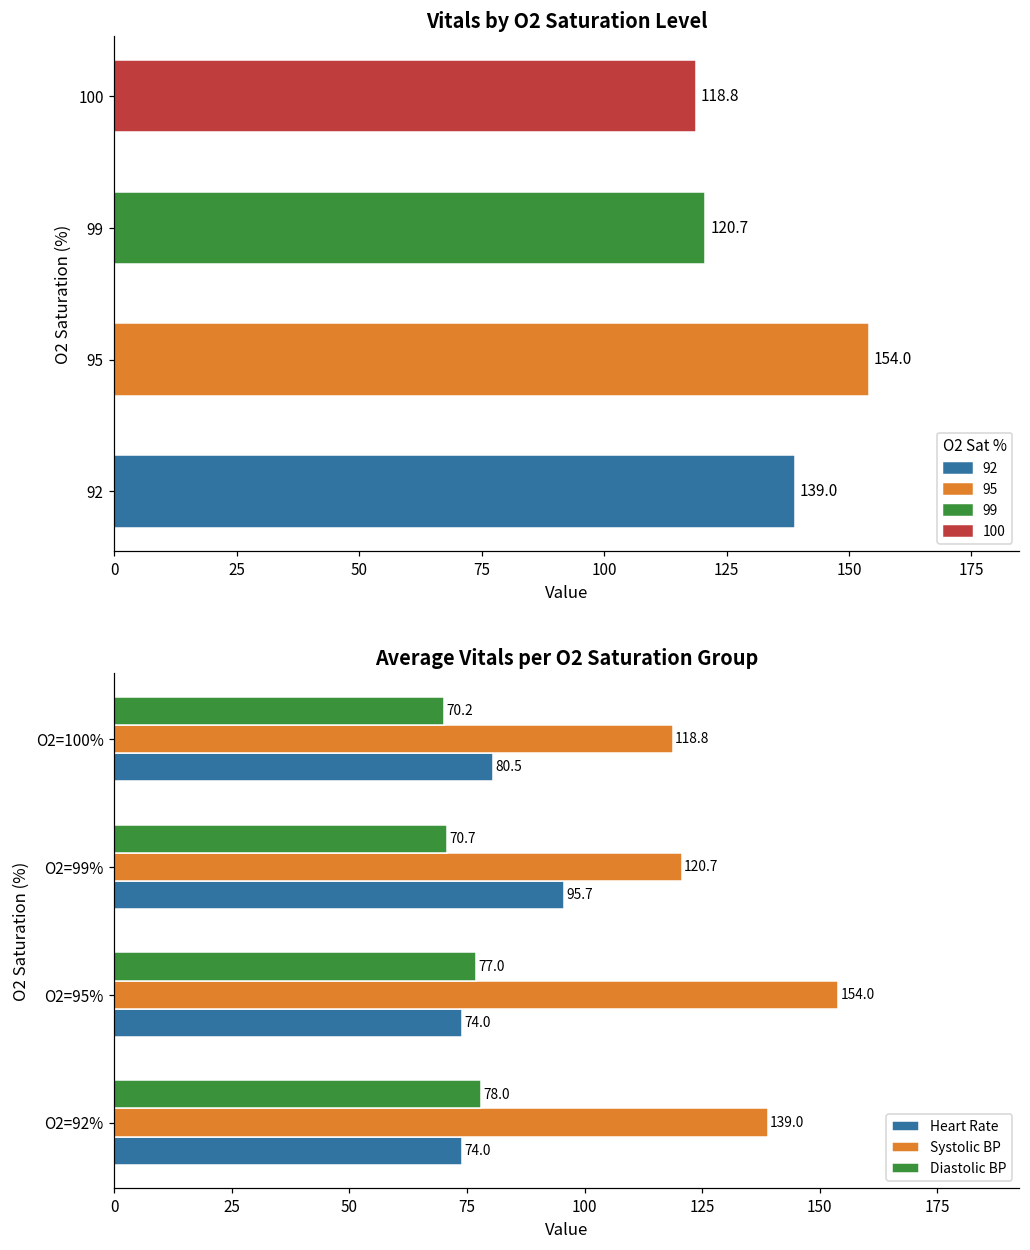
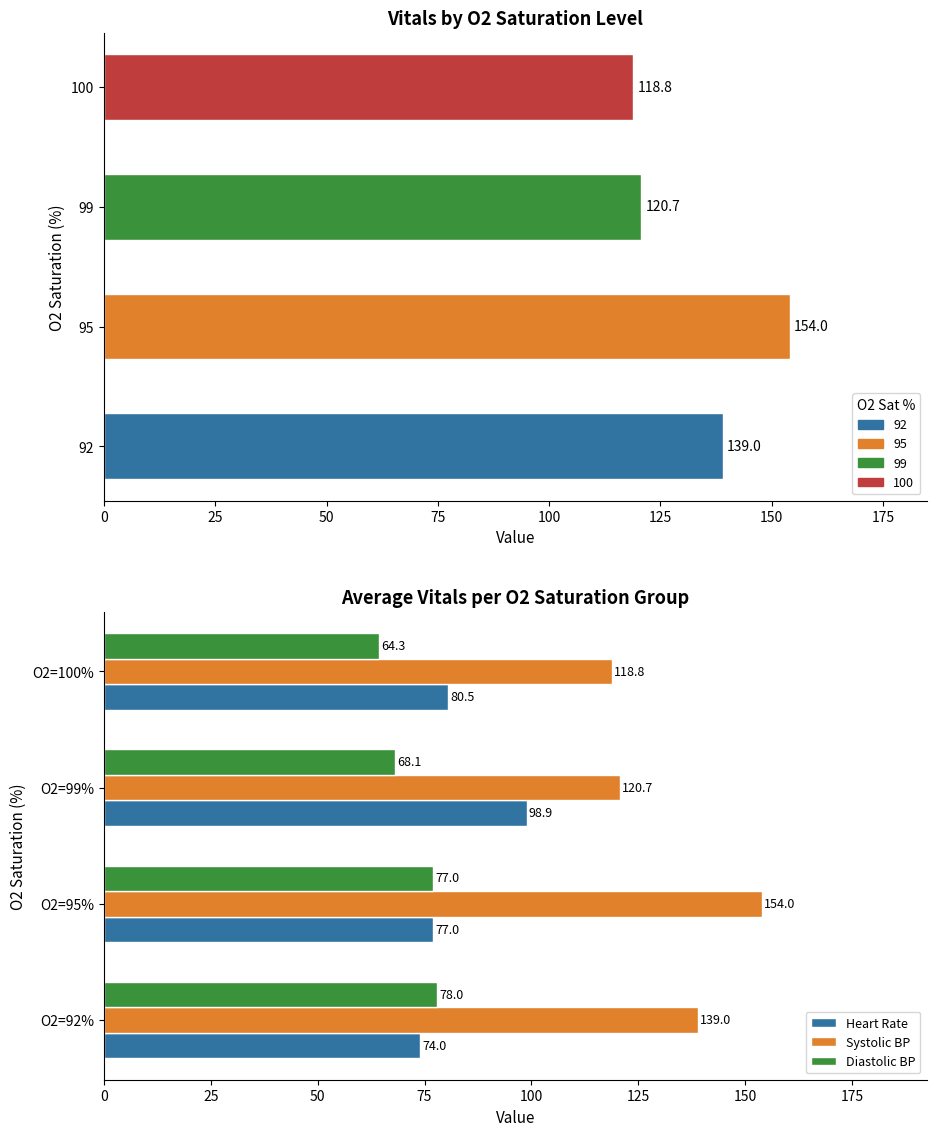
Average Vitals per O2 Saturation Group, Diastolic BP, O2=100%: 70.2 -> 64.3
Average Vitals per O2 Saturation Group, Diastolic BP, O2=99%: 70.7 -> 68.1
Average Vitals per O2 Saturation Group, Heart Rate, O2=99%: 95.7 -> 98.9
Average Vitals per O2 Saturation Group, Heart Rate, O2=95%: 74.0 -> 77.0
